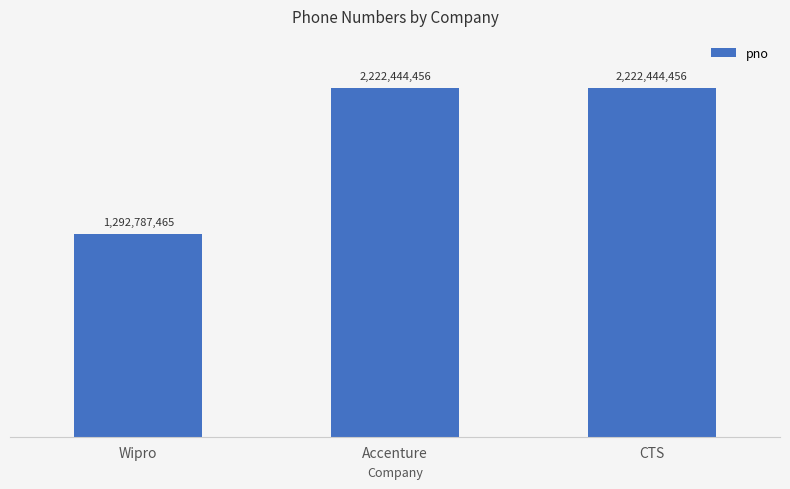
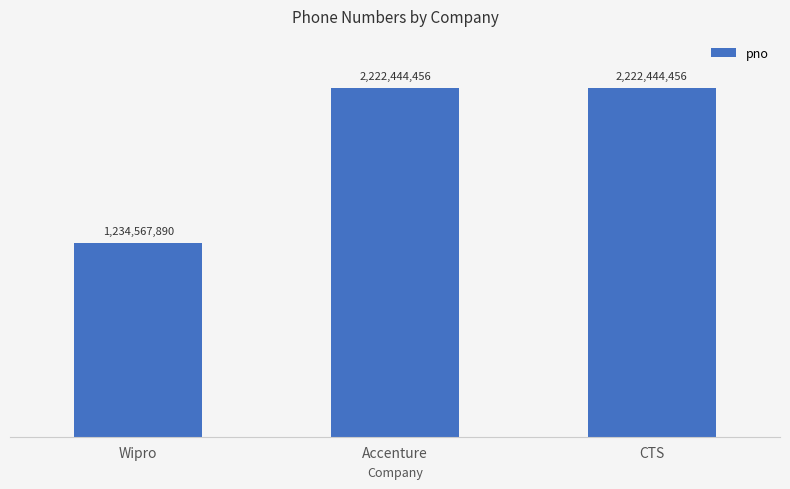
Wipro: 1,292,787,465 -> 1,234,567,890
